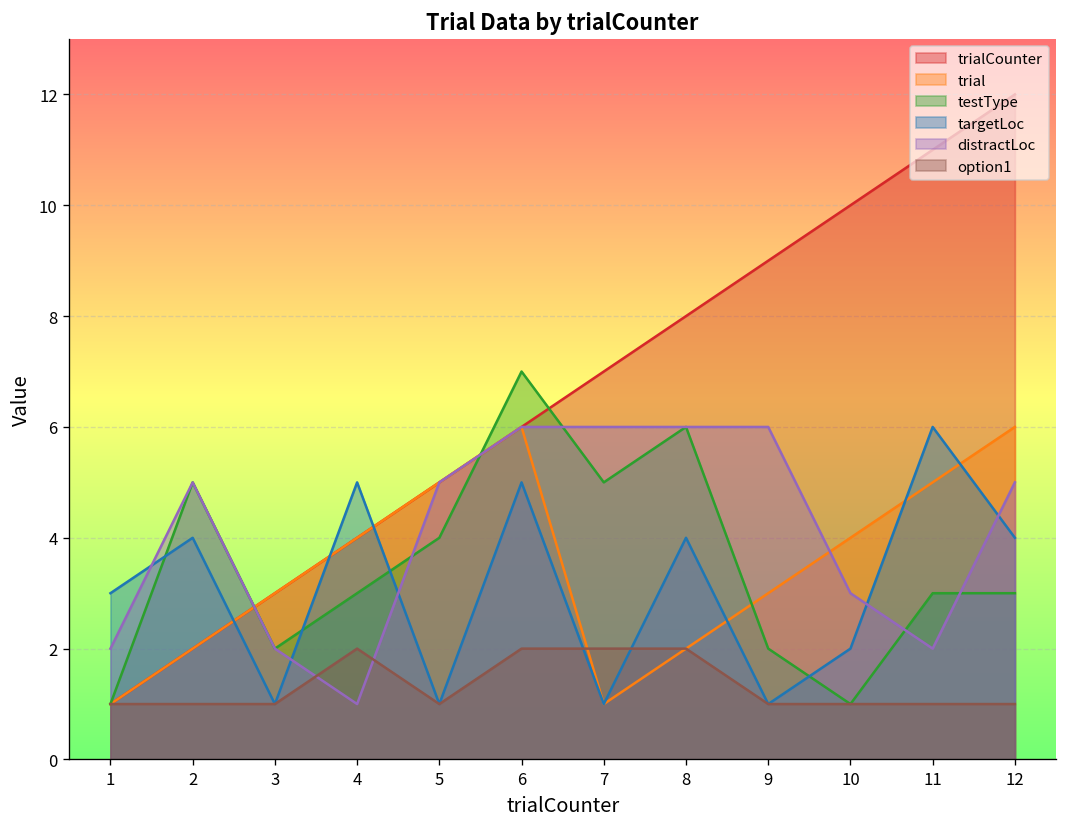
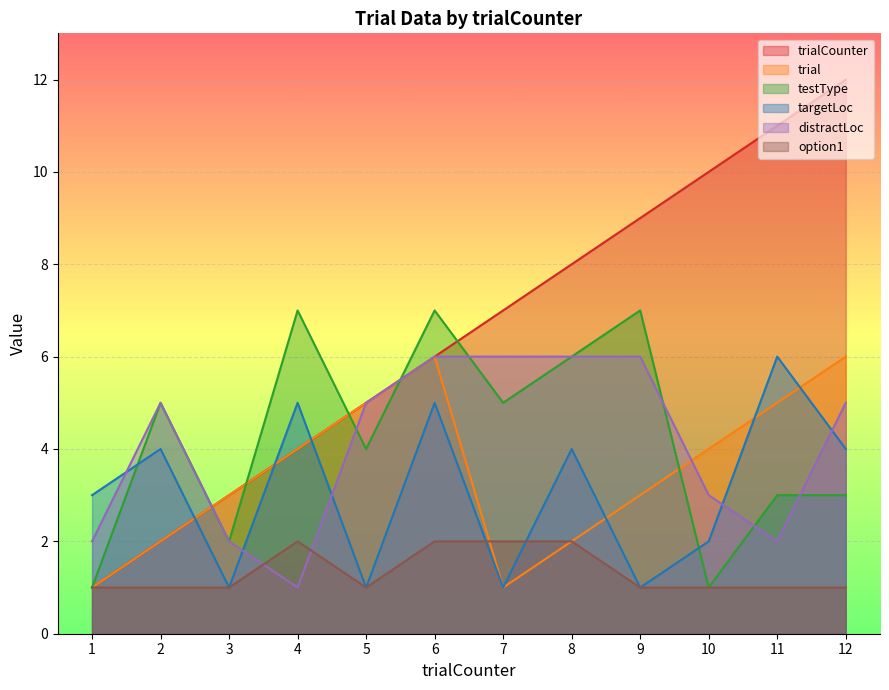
testType, 4: 3 -> 7
testType, 9: 2 -> 7
